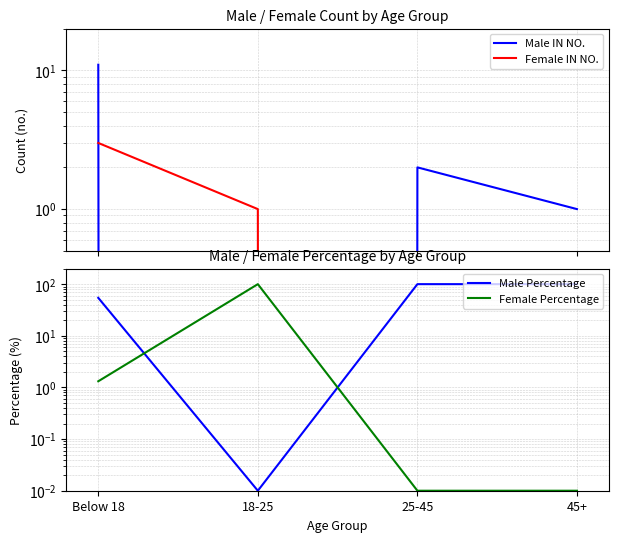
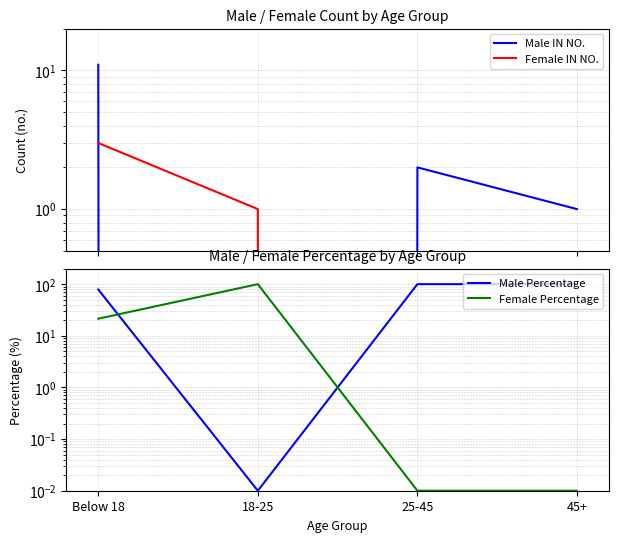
Male / Female Percentage by Age Group, Male Percentage, Below 18: 50 -> 80
Male / Female Percentage by Age Group, Female Percentage, Below 18: 1.3 -> 21
